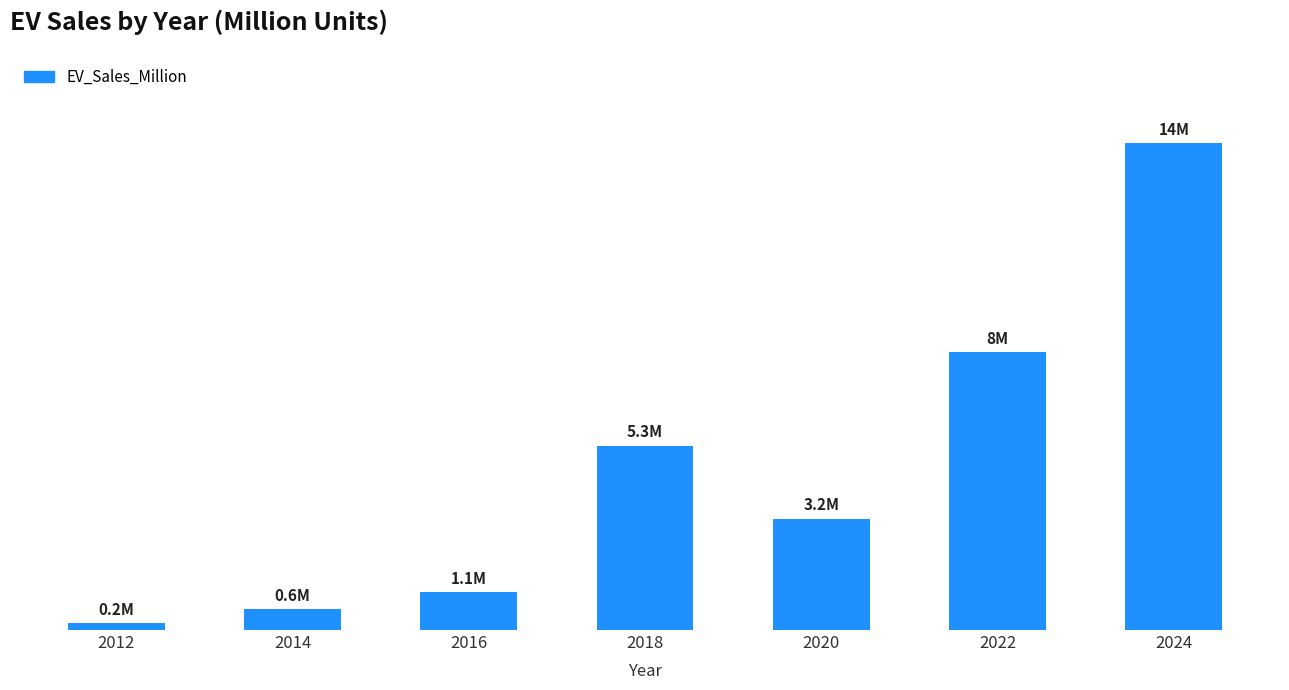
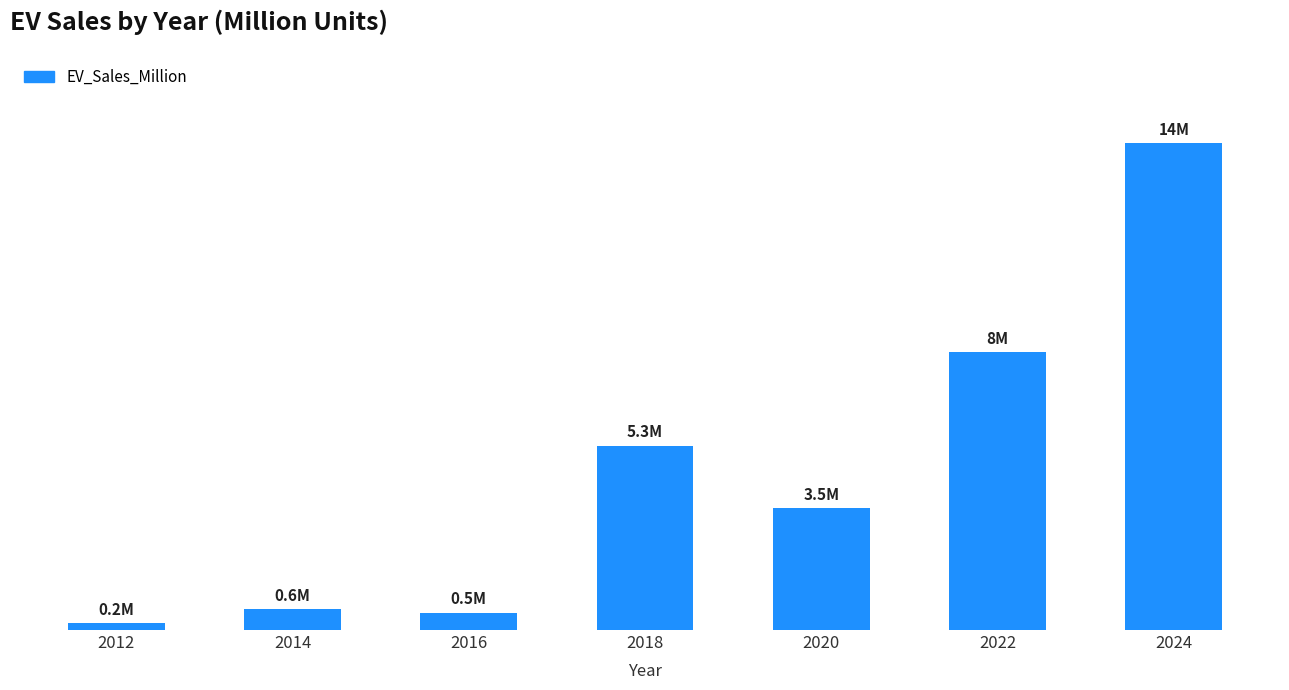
2016: 1.1M -> 0.5M
2020: 3.2M -> 3.5M
